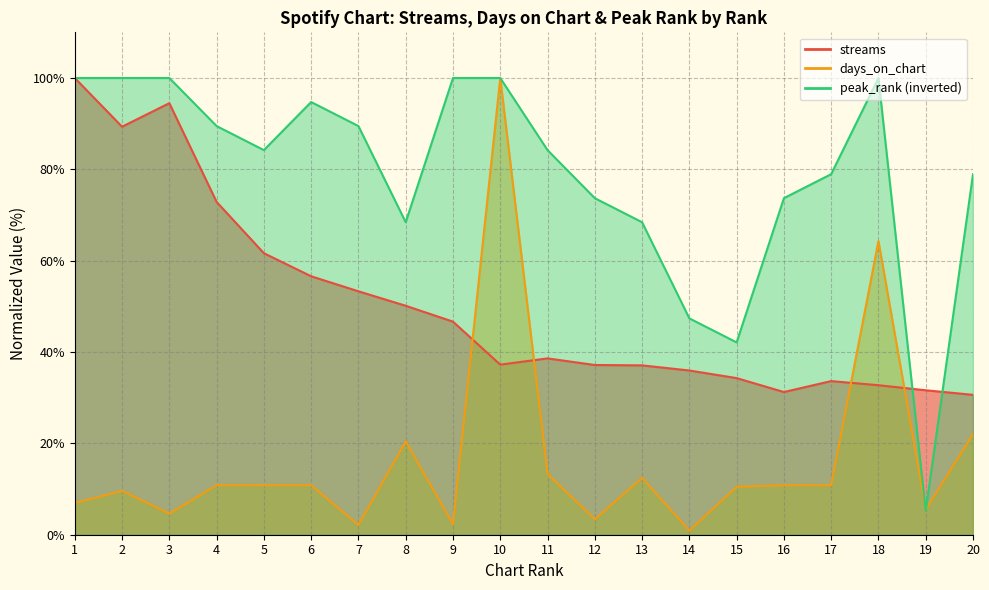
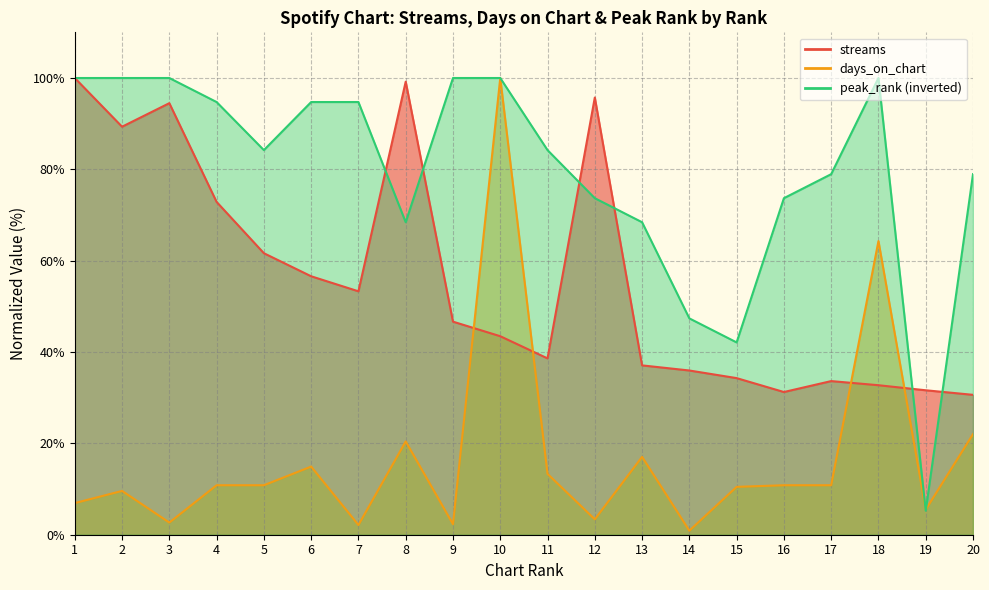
days_on_chart, 3: 5% -> 3%
peak_rank (inverted), 4: 89% -> 95%
days_on_chart, 6: 11% -> 15%
peak_rank (inverted), 7: 89% -> 95%
streams, 8: 50% -> 99%
streams, 10: 37% -> 43%
streams, 12: 37% -> 96%
days_on_chart, 13: 12% -> 17%
